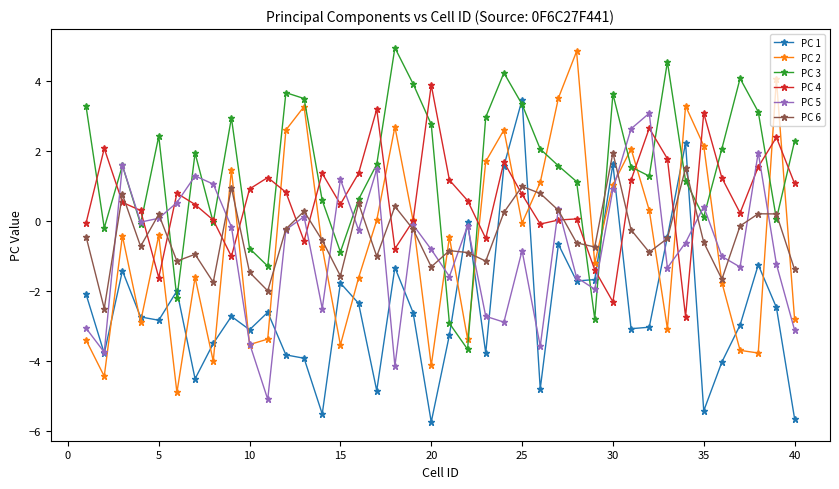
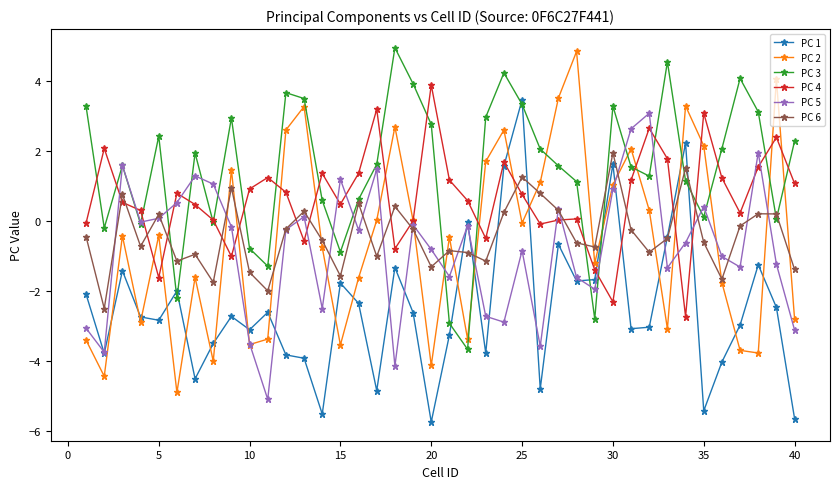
PC 6, 25: 1.0 -> 1.3
PC 3, 30: 3.6 -> 3.3
